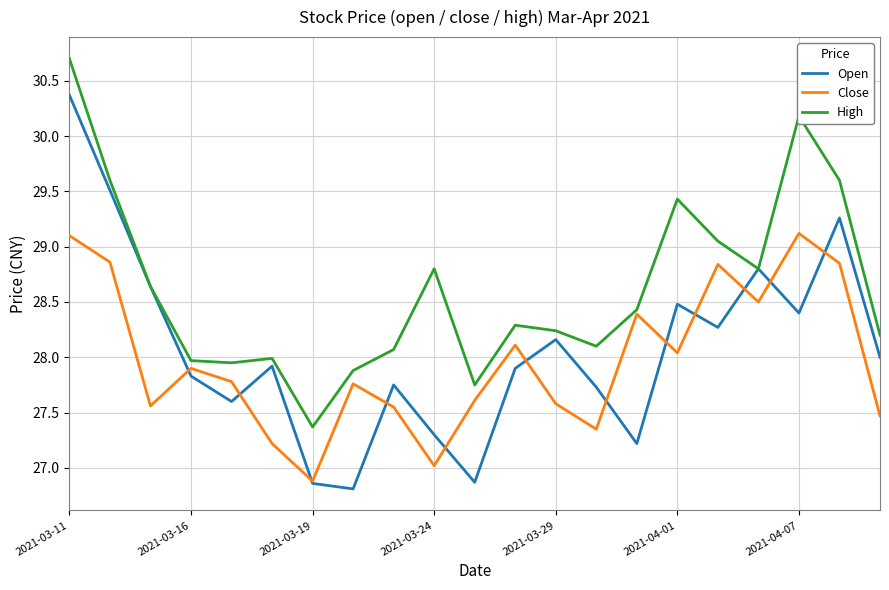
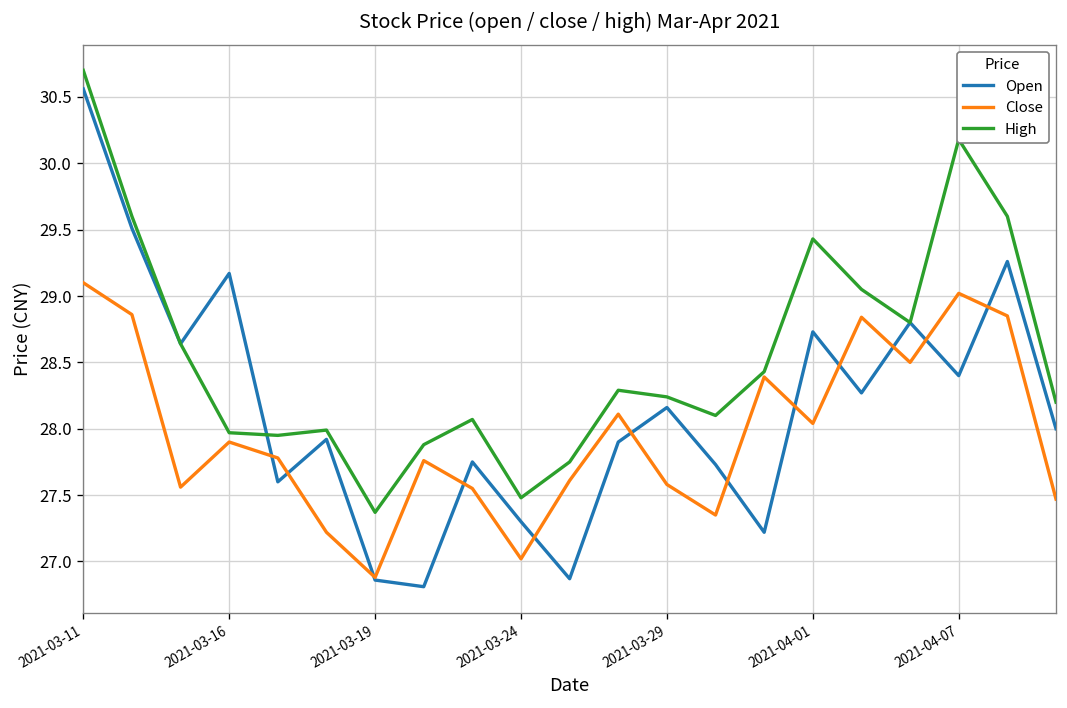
Open, 2021-03-11: 30.37 -> 30.56
Open, 2021-03-16: 27.83 -> 29.17
High, 2021-03-24: 28.80 -> 27.48
Open, 2021-04-01: 28.48 -> 28.73
Close, 2021-04-07: 29.12 -> 29.02
